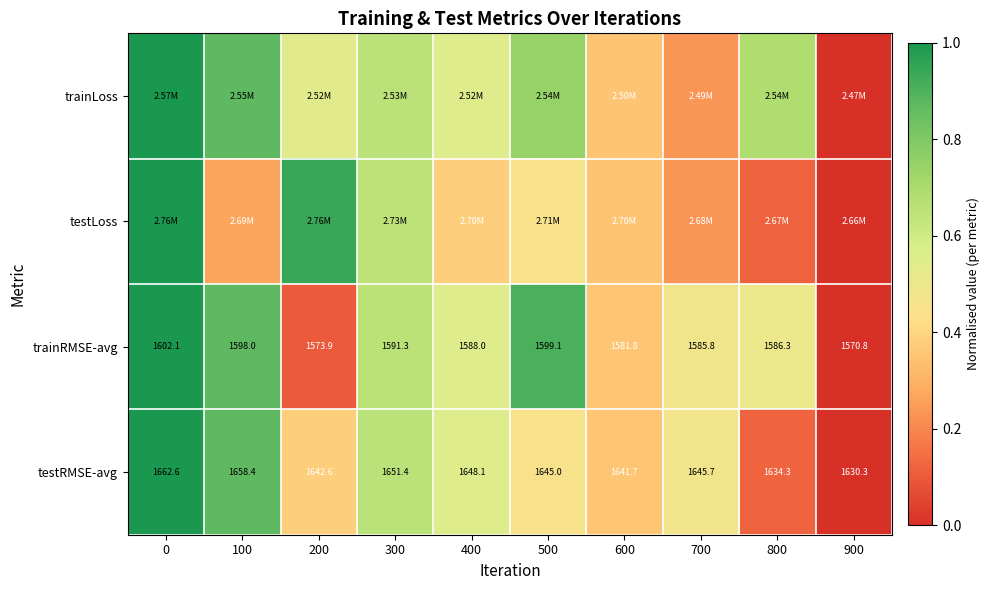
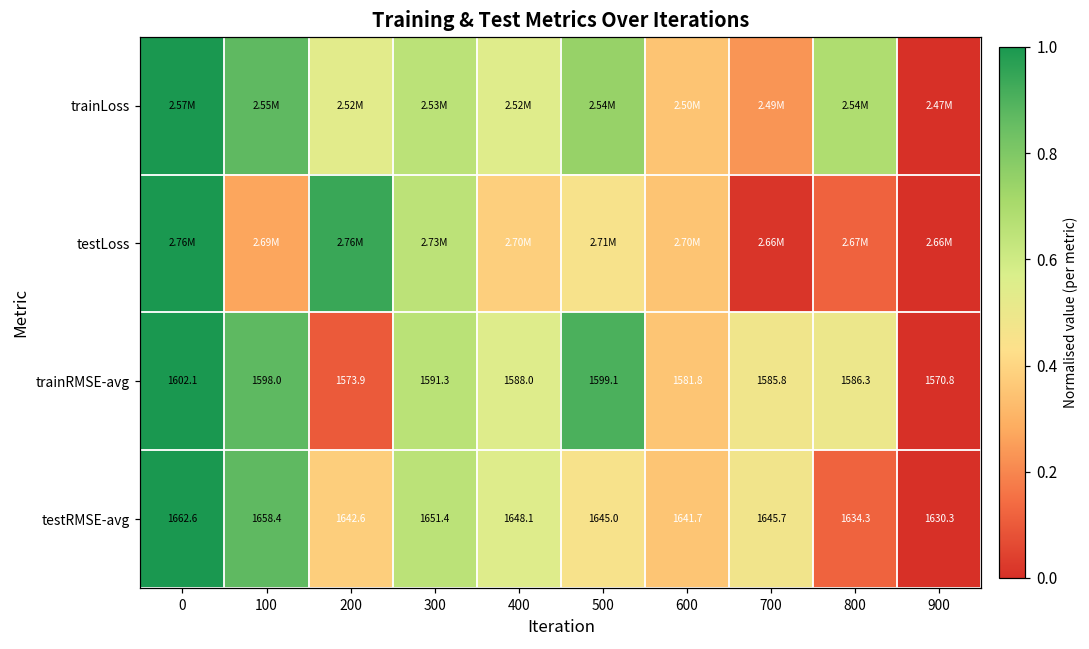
testLoss, 700: 2.68M -> 2.66M
